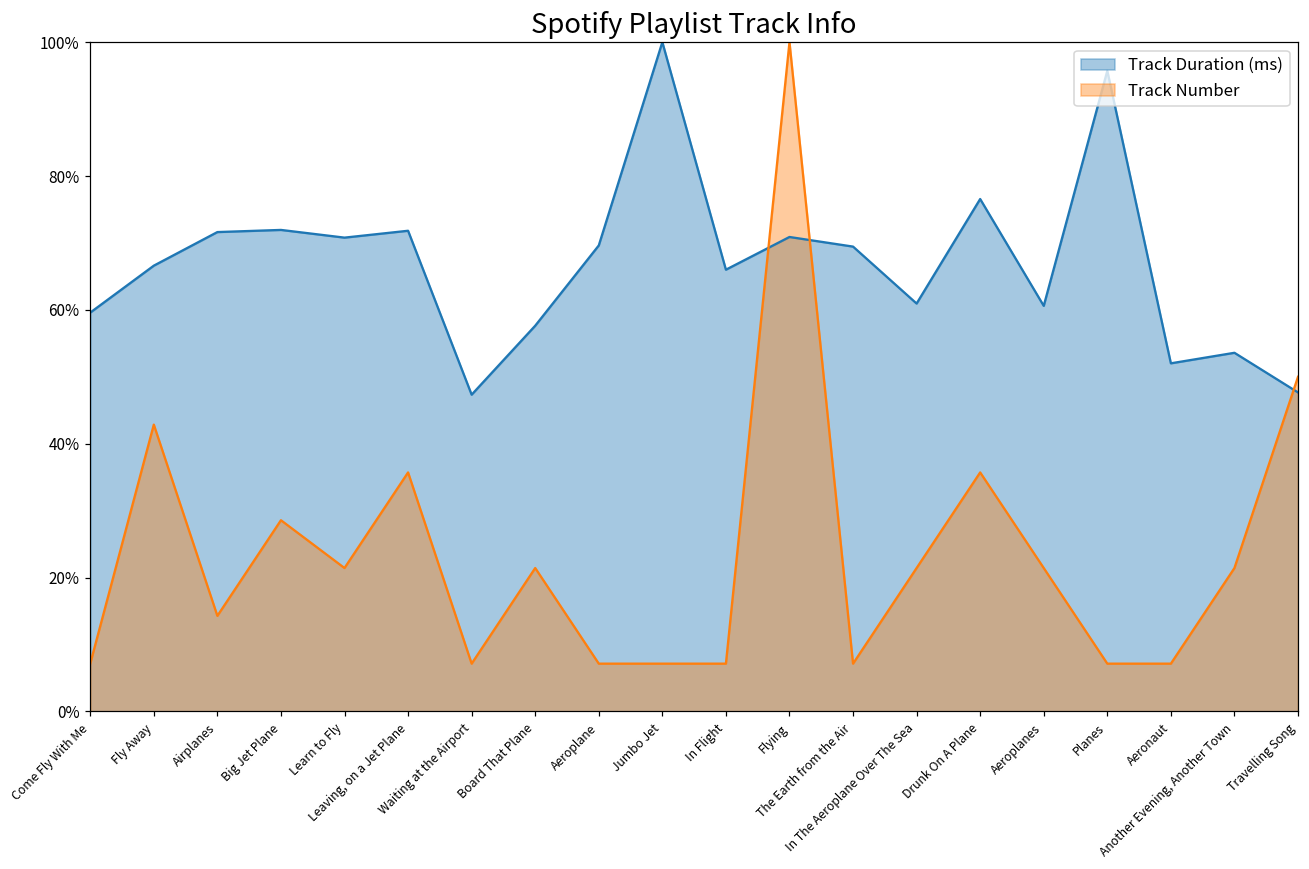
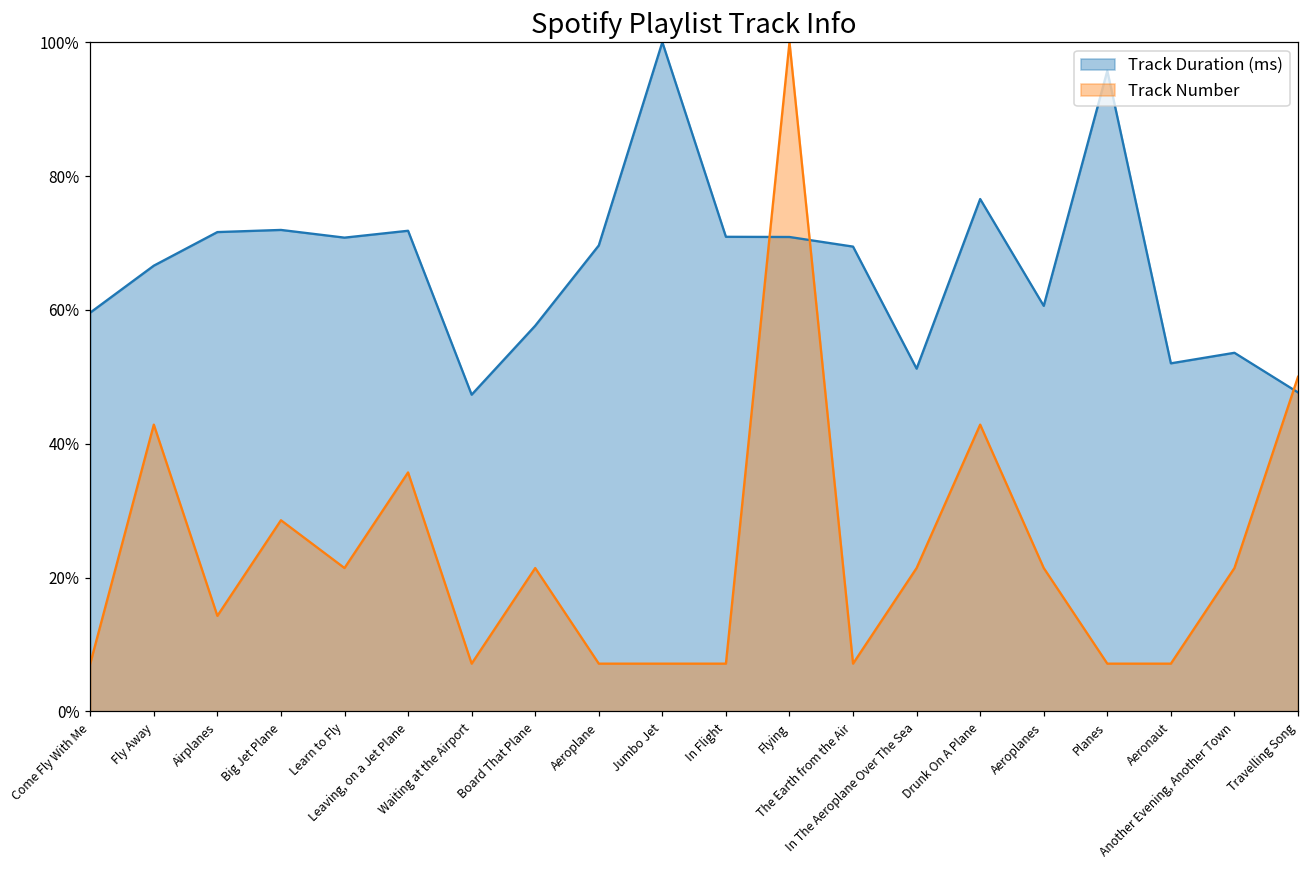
Track Duration (ms), In Flight: 66% -> 71%
Track Duration (ms), In The Aeroplane Over The Sea: 61% -> 51%
Track Number, Drunk On A Plane: 36% -> 43%
